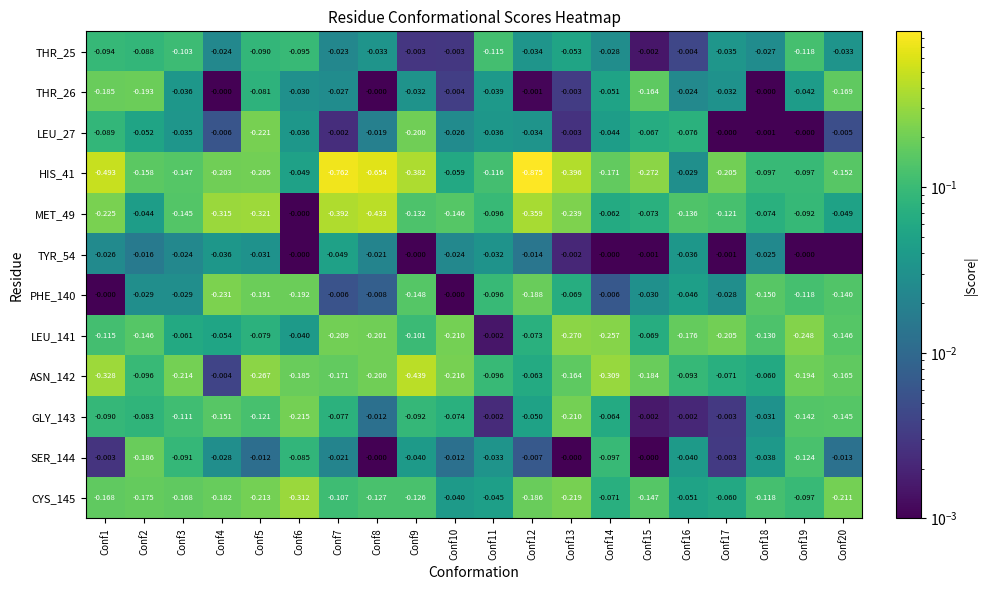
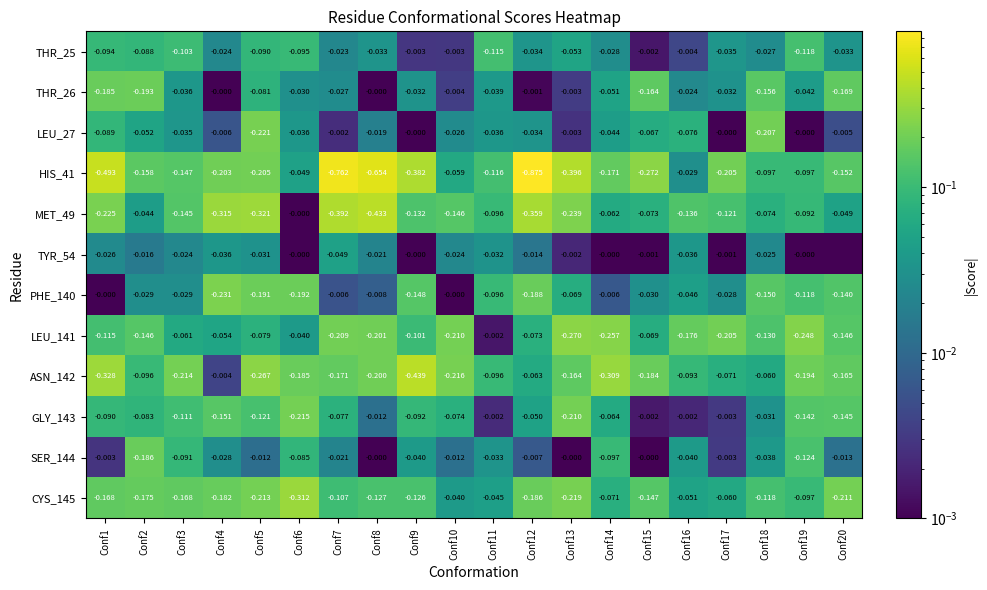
THR_26, Conf18: -0.000 -> -0.156
LEU_27, Conf9: -0.200 -> -0.000
LEU_27, Conf18: -0.001 -> -0.207
